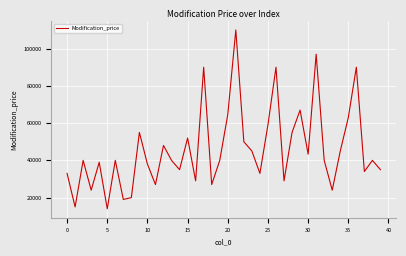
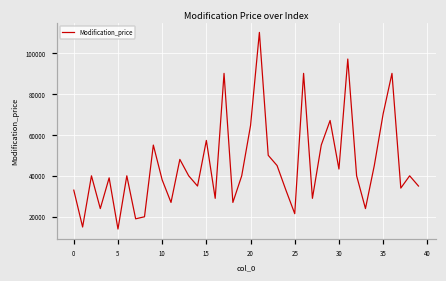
15: 52000 -> 57000
25: 59000 -> 21000
35: 63000 -> 70000
